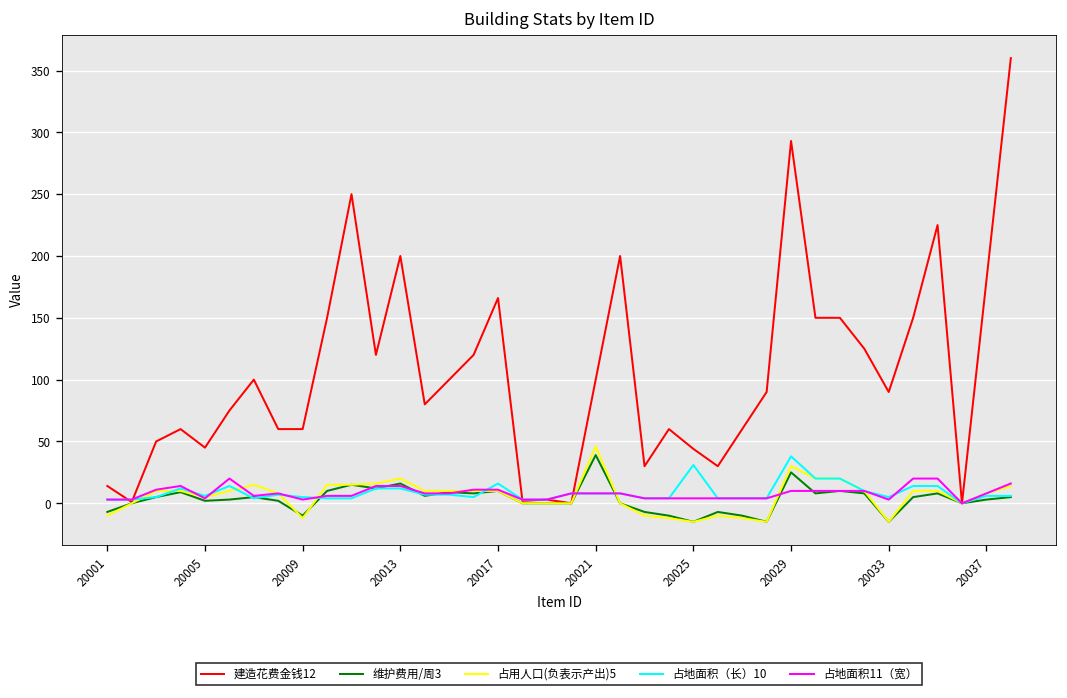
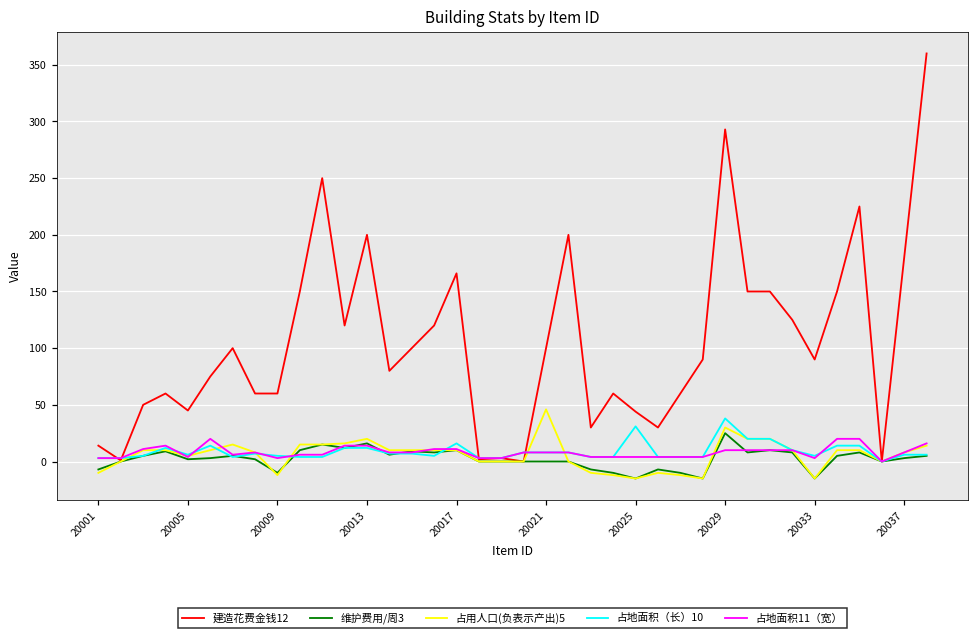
维护费用/周3, 20021: 39 -> 0
